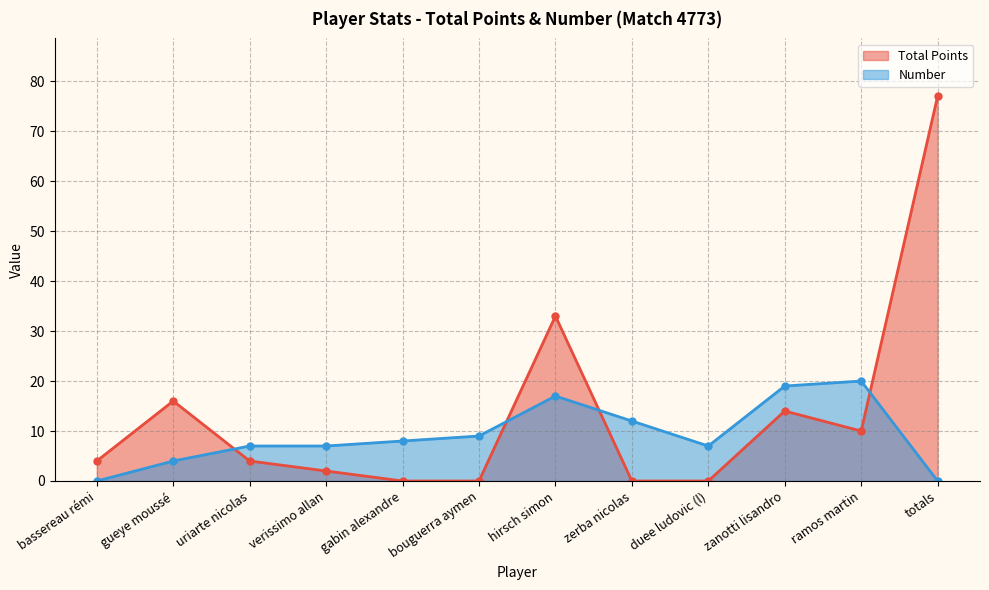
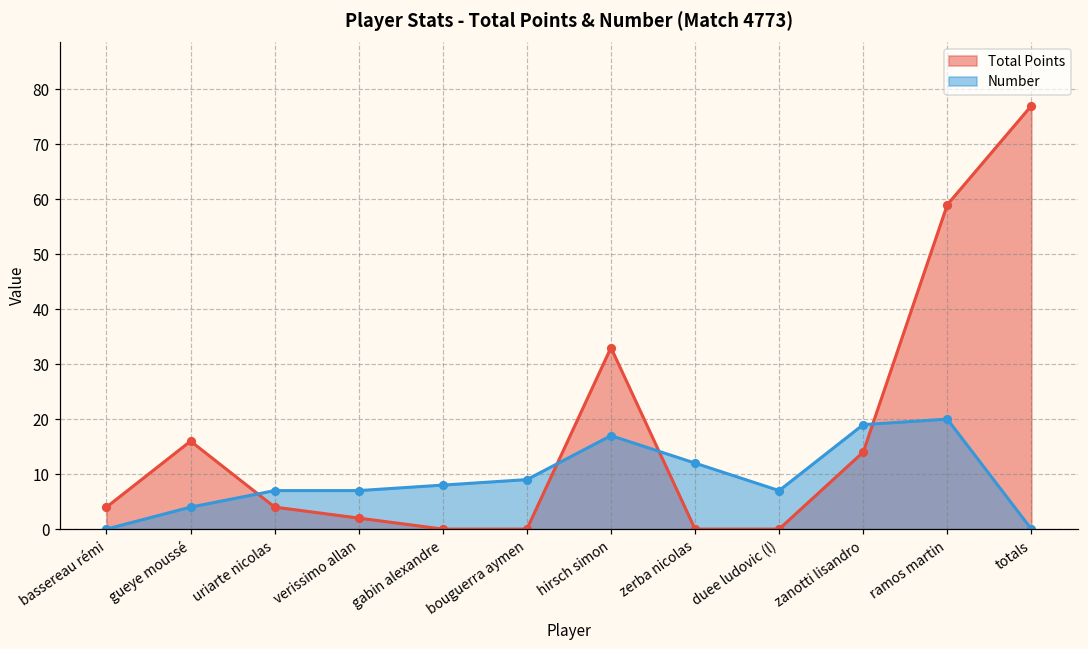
Total Points, ramos martin: 10 -> 59
